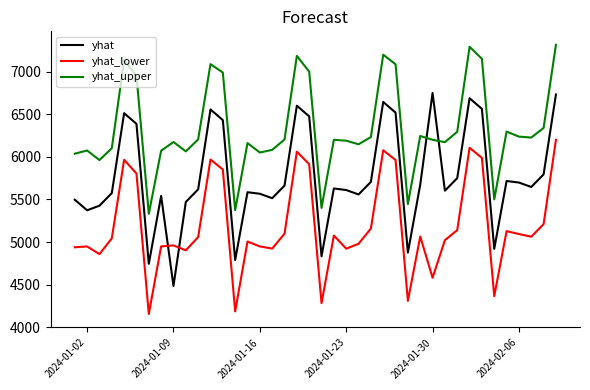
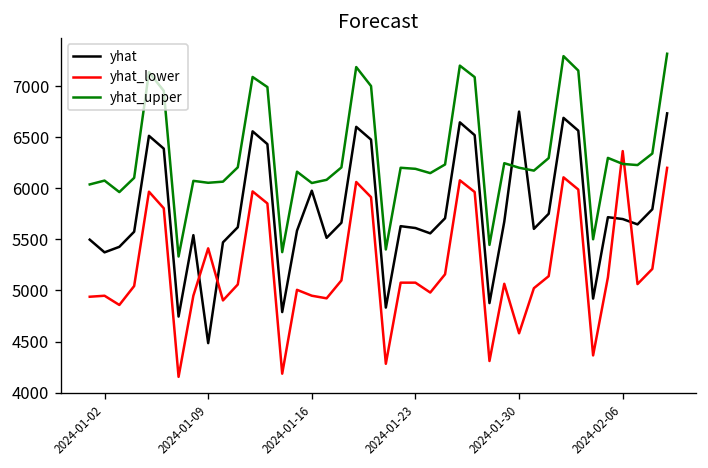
yhat_lower, 2024-01-09: 5000 -> 5400
yhat_upper, 2024-01-09: 6200 -> 6100
yhat, 2024-01-16: 5600 -> 6000
yhat_lower, 2024-01-23: 4900 -> 5100
yhat_lower, 2024-02-06: 5100 -> 6400
